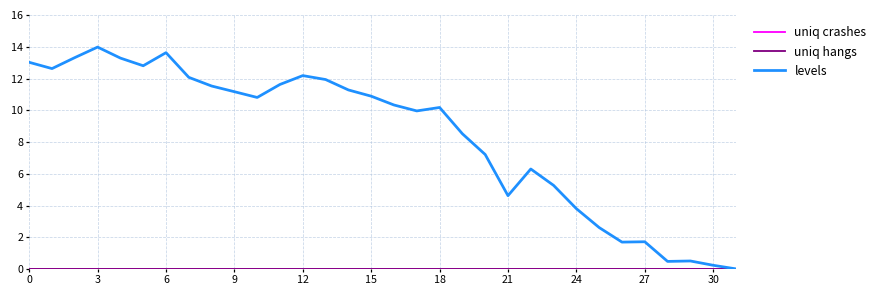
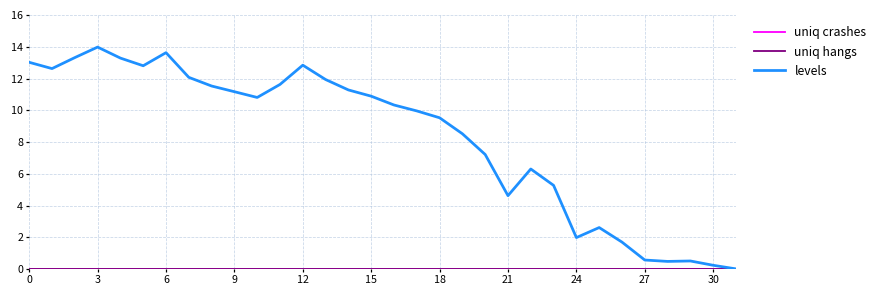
levels, 12: 12.2 -> 12.9
levels, 18: 10.2 -> 9.5
levels, 24: 3.8 -> 2.0
levels, 27: 1.7 -> 0.6
